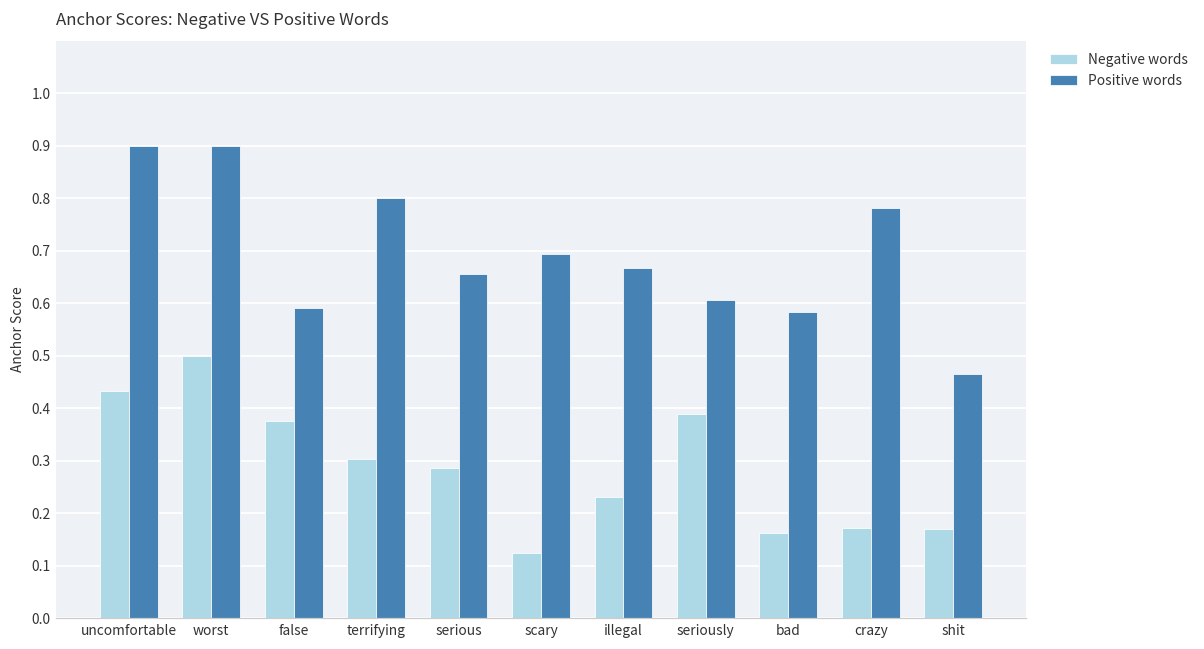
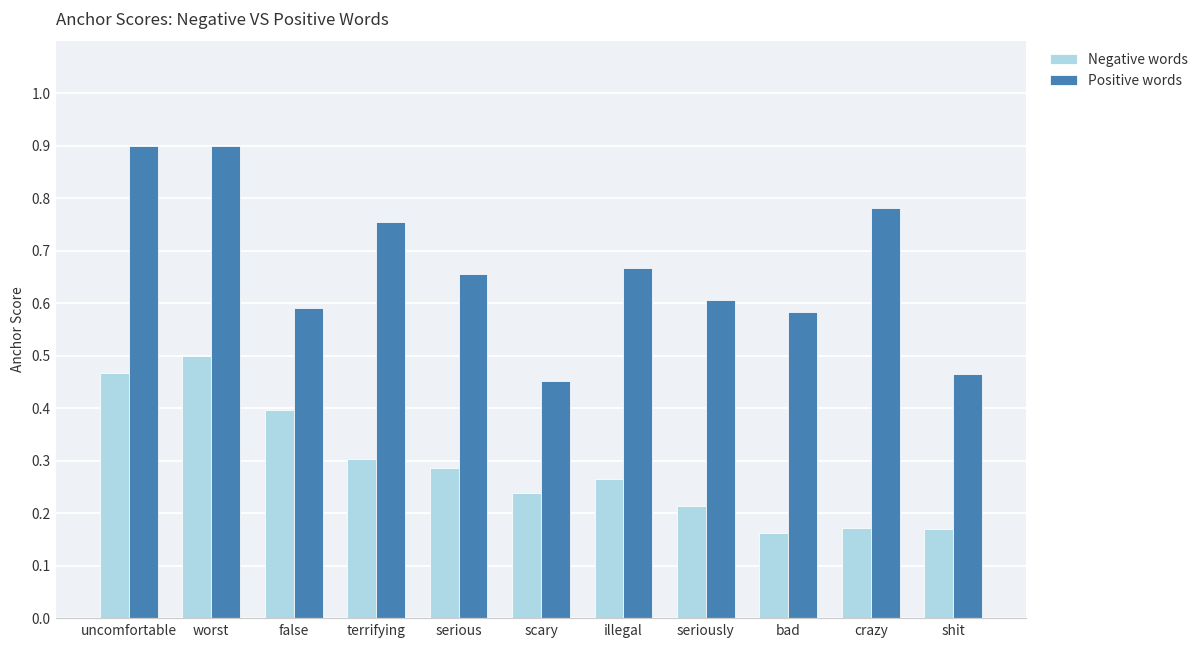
Negative words, uncomfortable: 0.43 -> 0.47
Negative words, false: 0.38 -> 0.40
Positive words, terrifying: 0.80 -> 0.75
Negative words, scary: 0.12 -> 0.24
Positive words, scary: 0.69 -> 0.45
Negative words, illegal: 0.23 -> 0.27
Negative words, seriously: 0.39 -> 0.21
